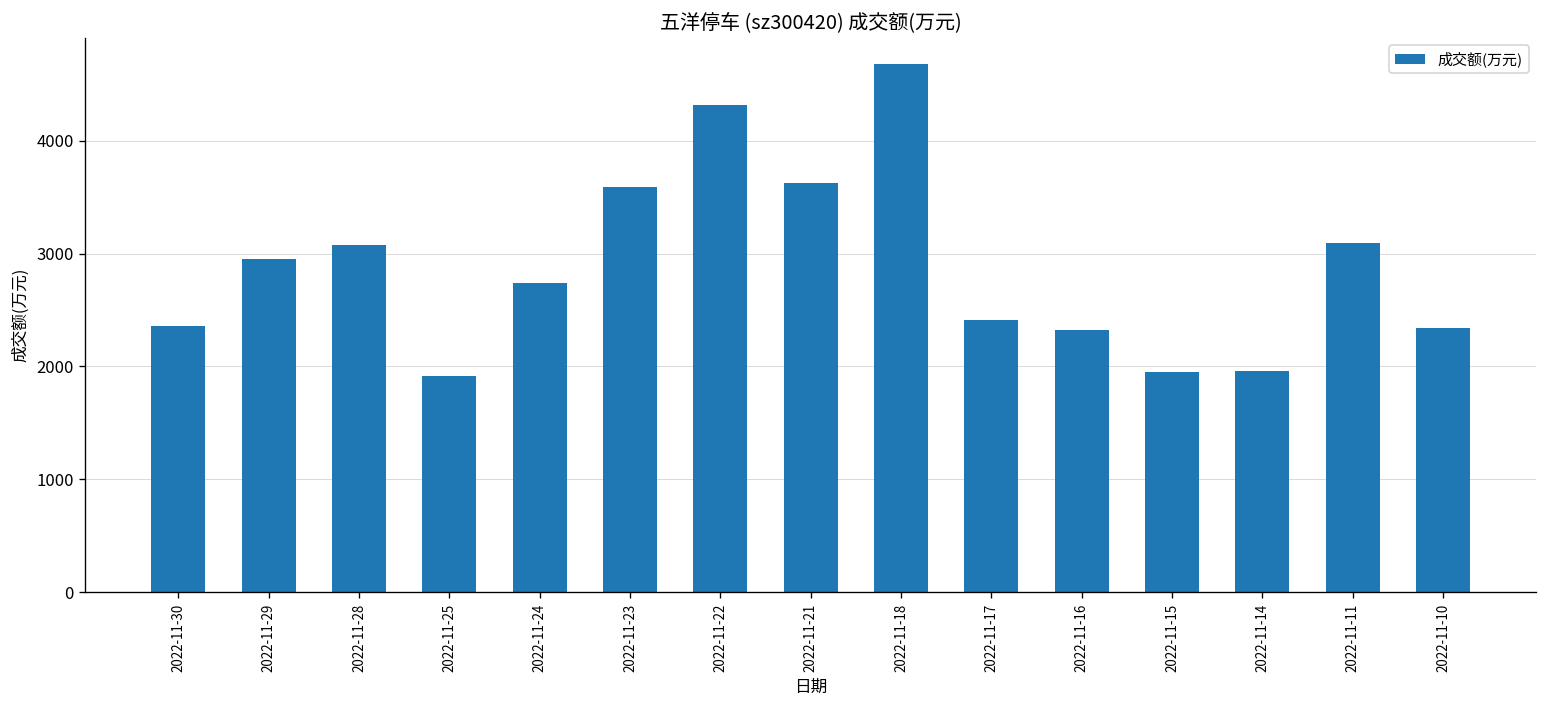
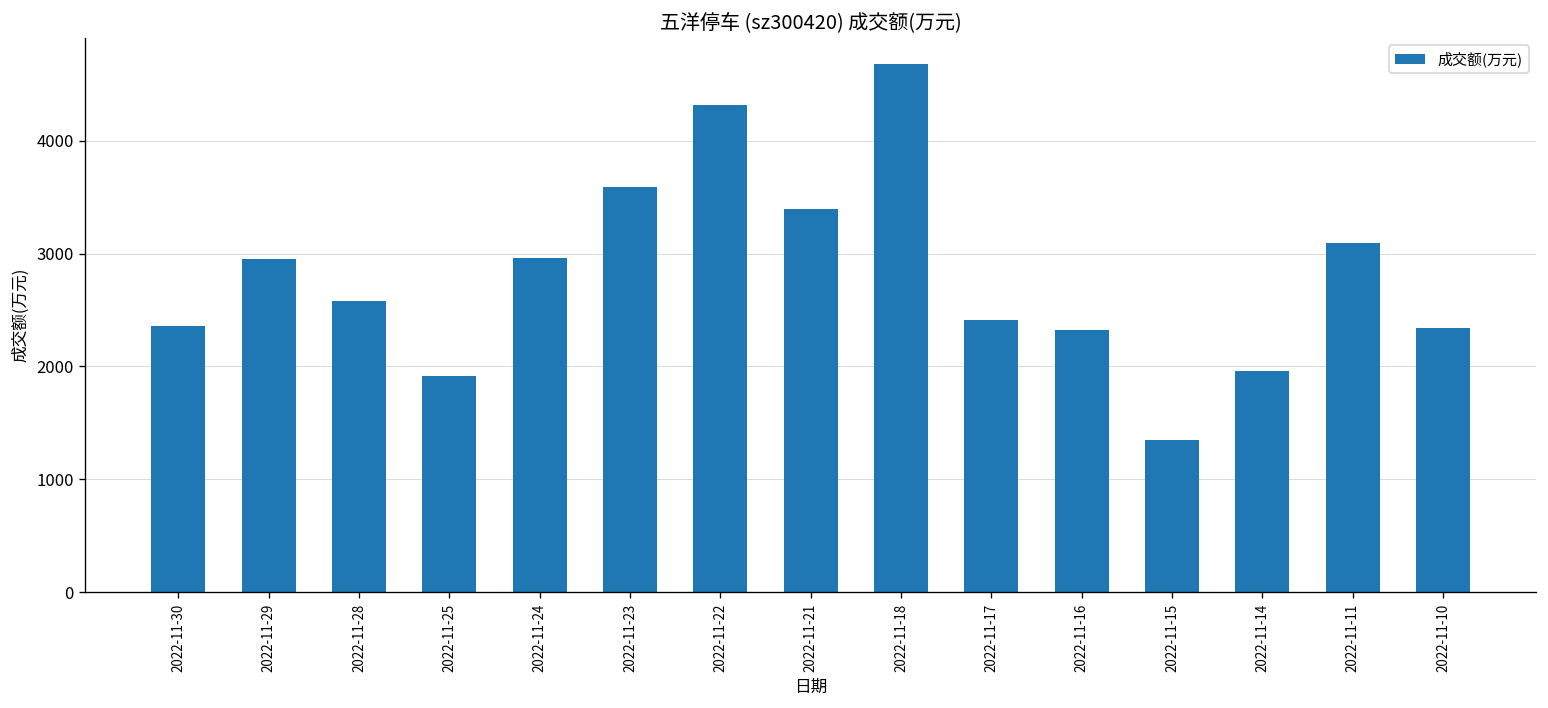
2022-11-28: 3100 -> 2600
2022-11-24: 2700 -> 3000
2022-11-21: 3600 -> 3400
2022-11-15: 1900 -> 1300
